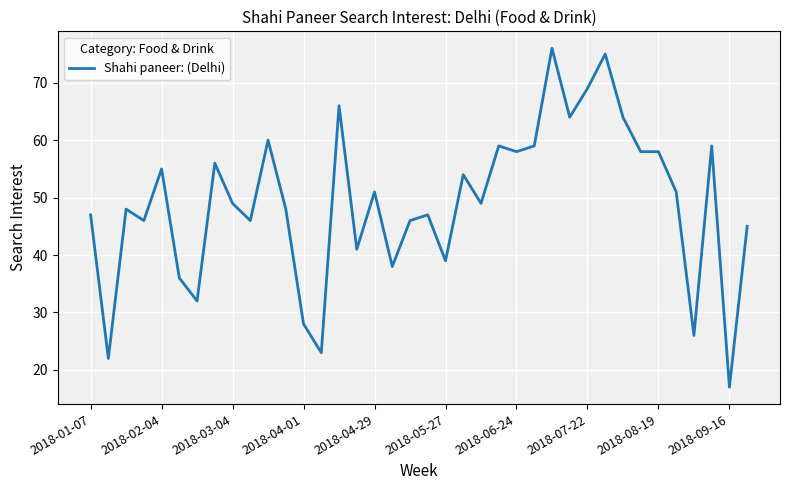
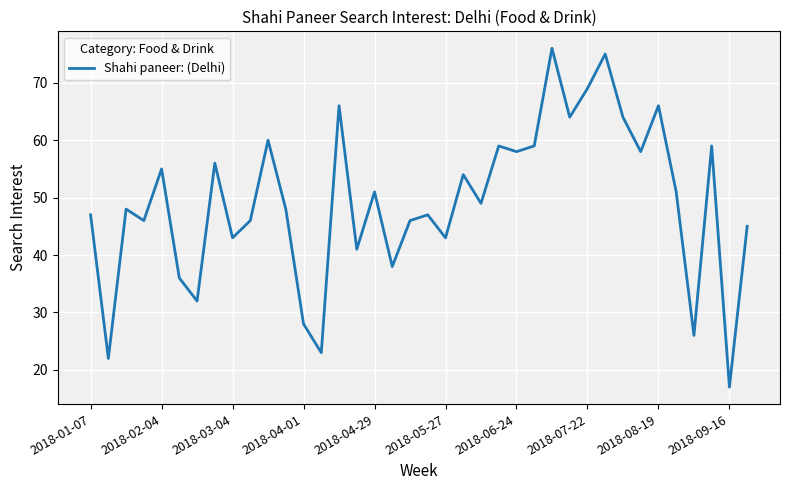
2018-03-04: 49 -> 43
2018-05-27: 39 -> 43
2018-08-19: 58 -> 66
